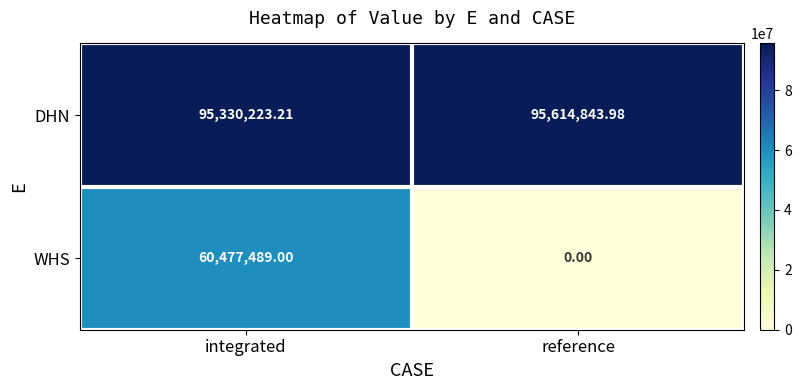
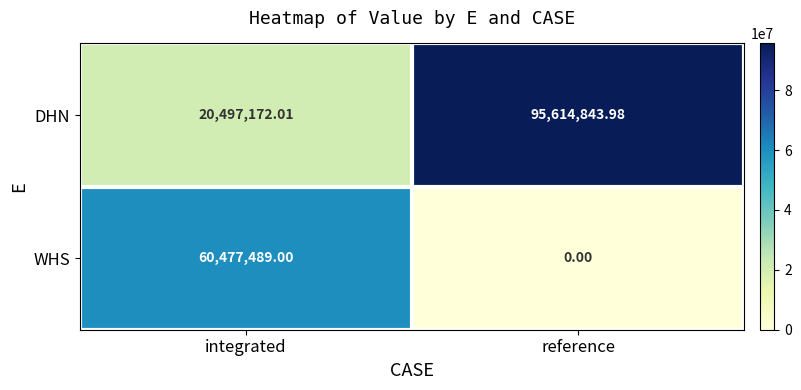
DHN, integrated: 95,330,223.21 -> 20,497,172.01
